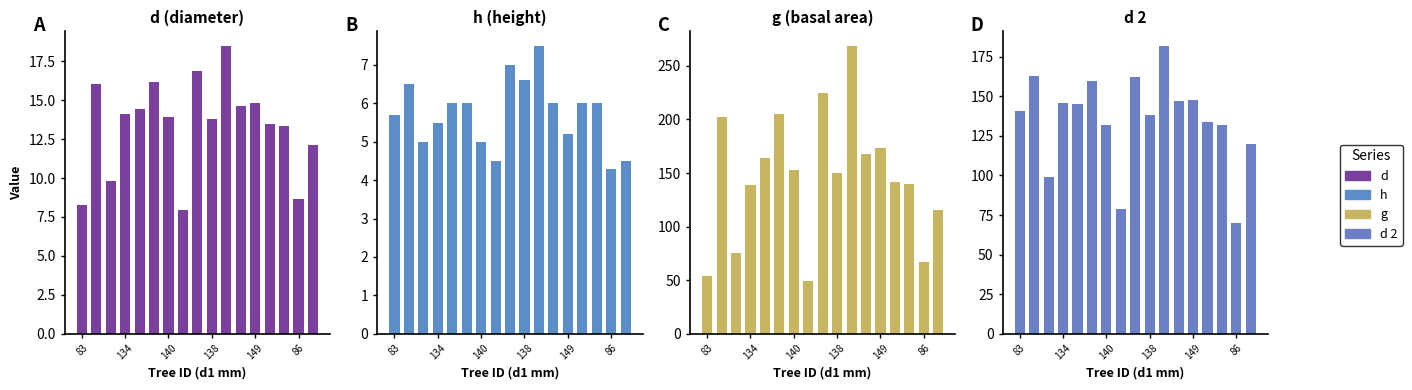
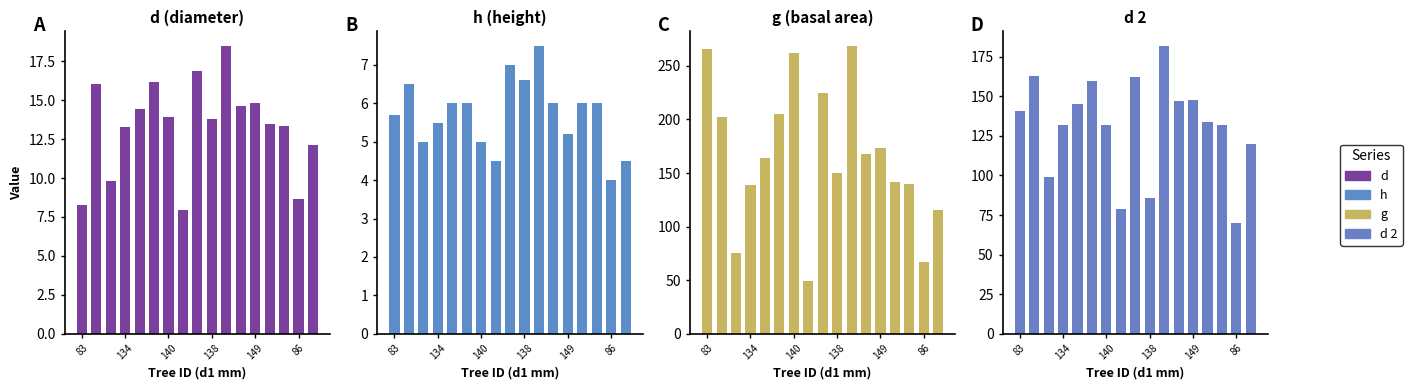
d (diameter), 134: 14.1 -> 13.3
h (height), 86: 4.3 -> 4.0
g (basal area), 83: 54 -> 266
g (basal area), 140: 153 -> 262
d 2, 134: 146 -> 132
d 2, 138: 138 -> 86
